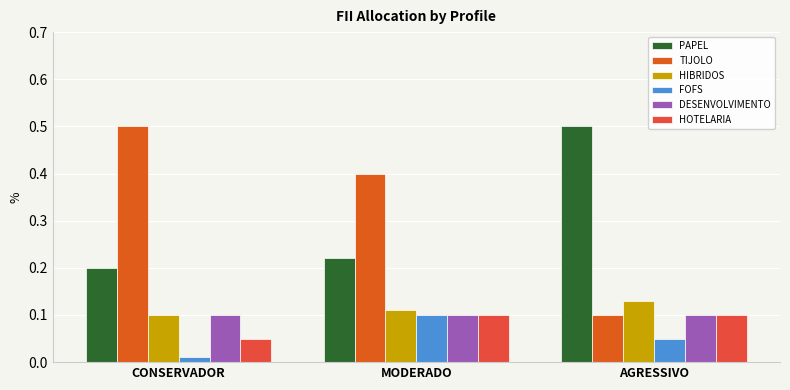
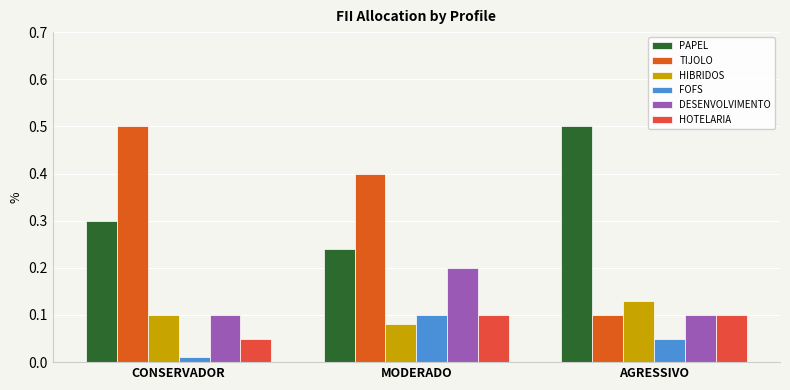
PAPEL, CONSERVADOR: 0.2 -> 0.3
PAPEL, MODERADO: 0.22 -> 0.24
HIBRIDOS, MODERADO: 0.11 -> 0.08
DESENVOLVIMENTO, MODERADO: 0.1 -> 0.2
